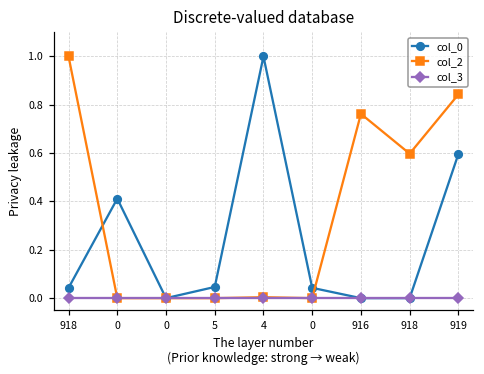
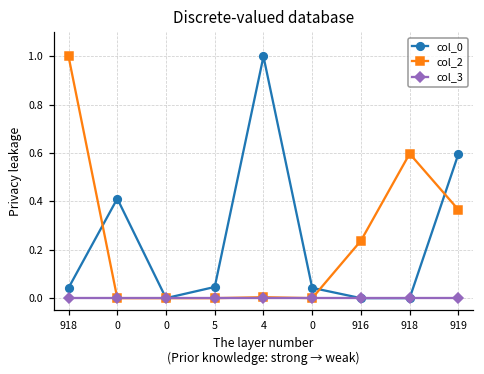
col_2, 916: 0.76 -> 0.24
col_2, 919: 0.84 -> 0.37
